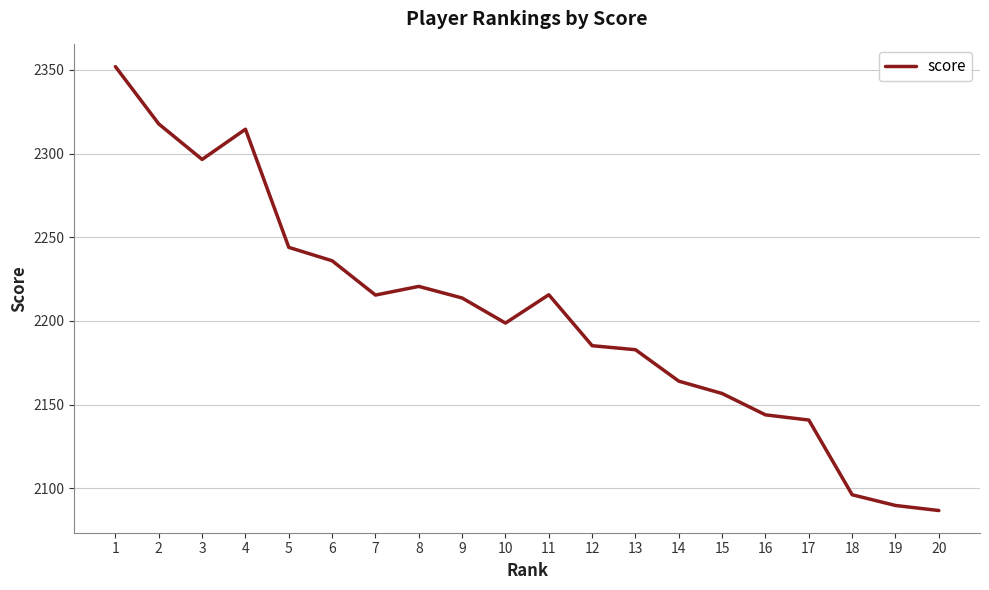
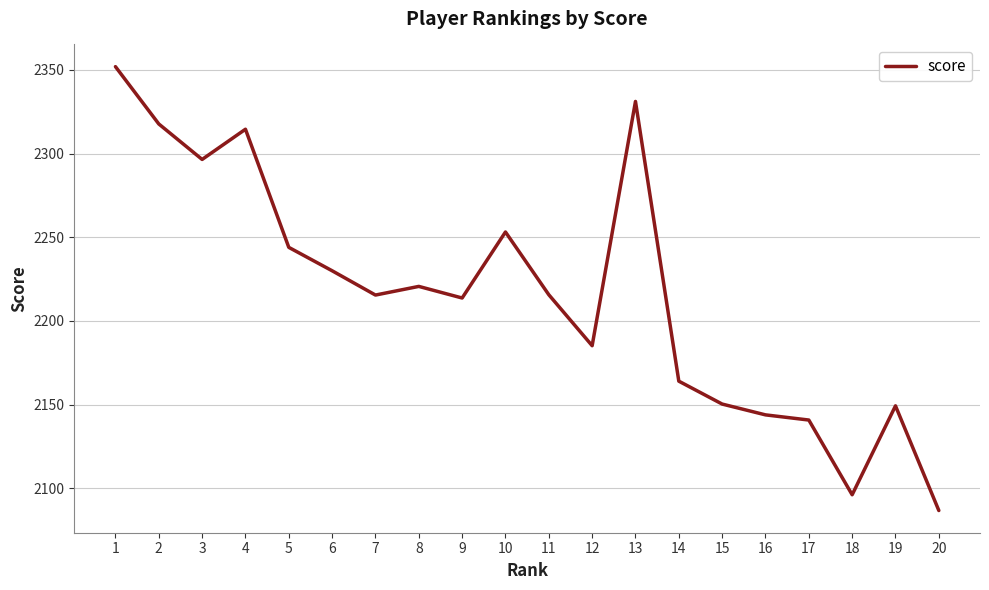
6: 2236 -> 2230
10: 2199 -> 2253
13: 2183 -> 2331
15: 2157 -> 2150
19: 2090 -> 2149
